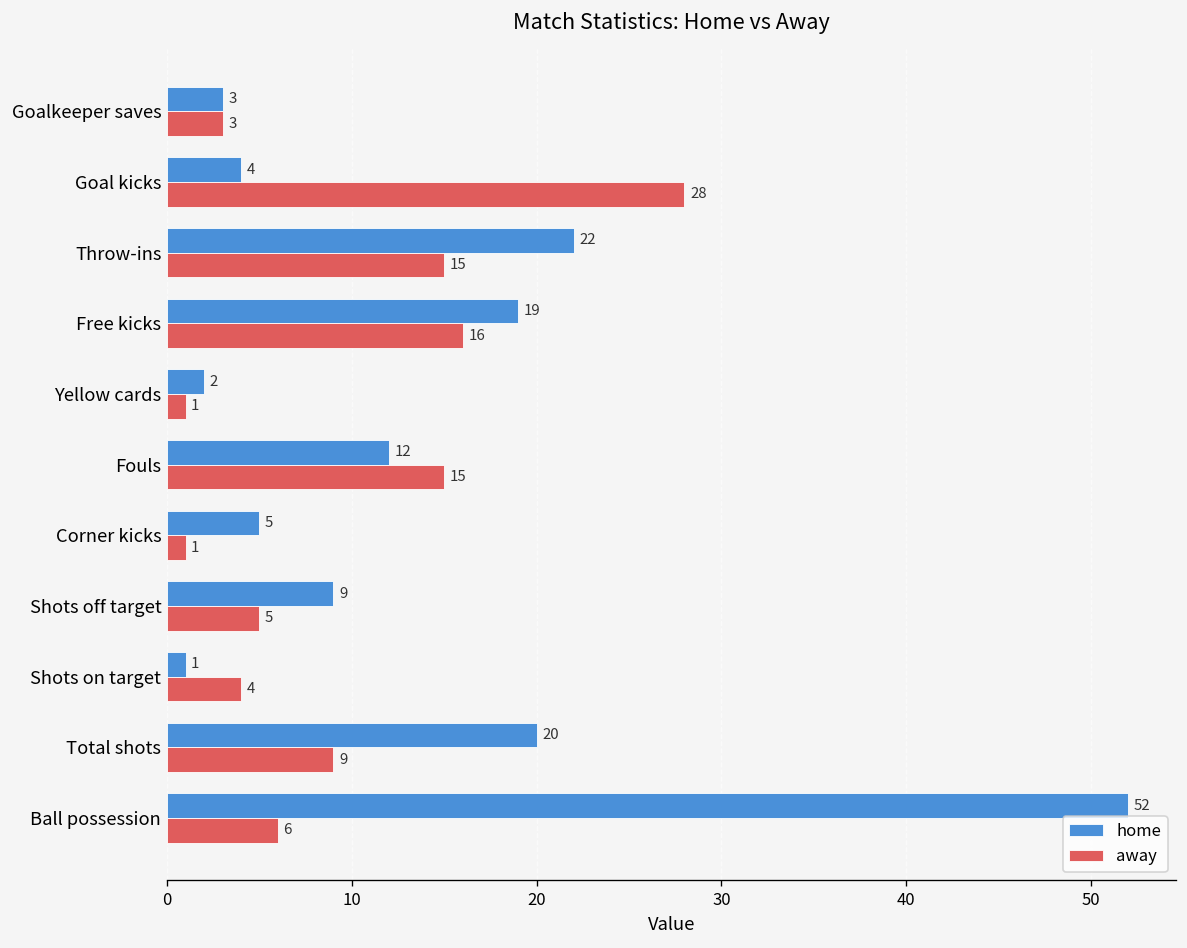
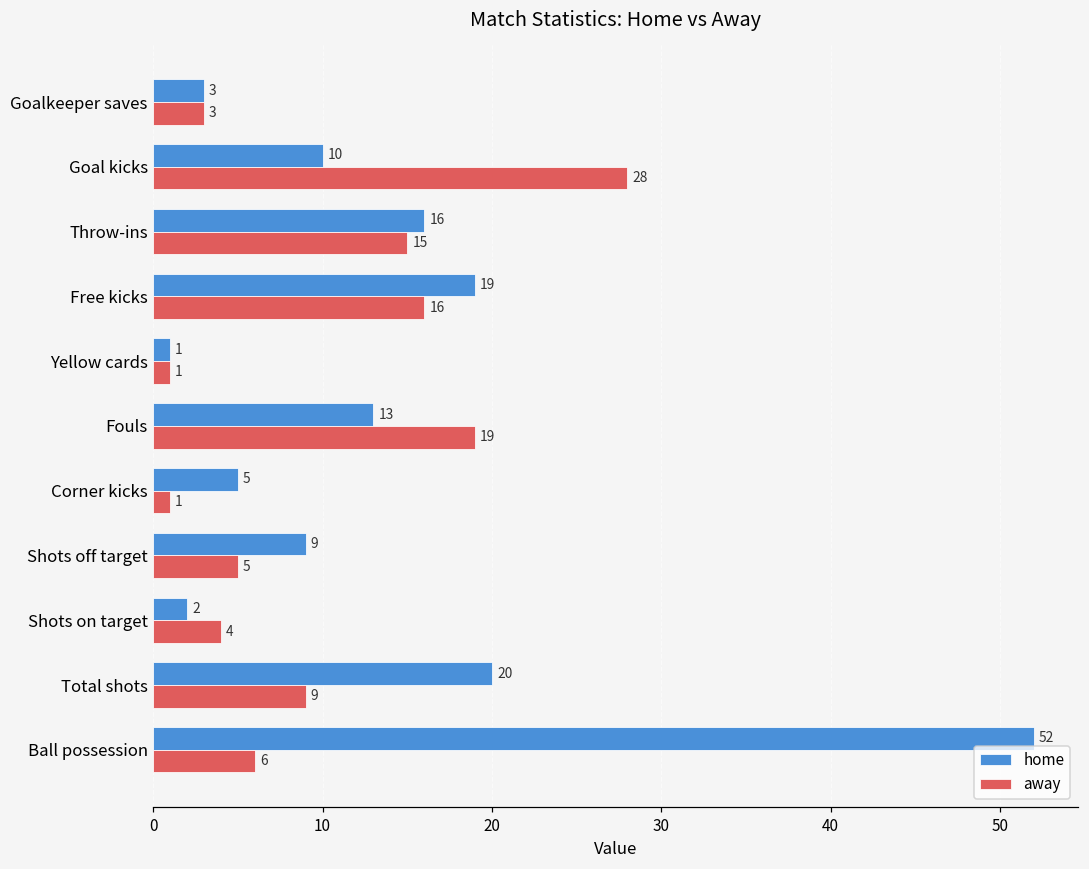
home, Goal kicks: 4 -> 10
home, Throw-ins: 22 -> 16
home, Yellow cards: 2 -> 1
home, Fouls: 12 -> 13
away, Fouls: 15 -> 19
home, Shots on target: 1 -> 2
